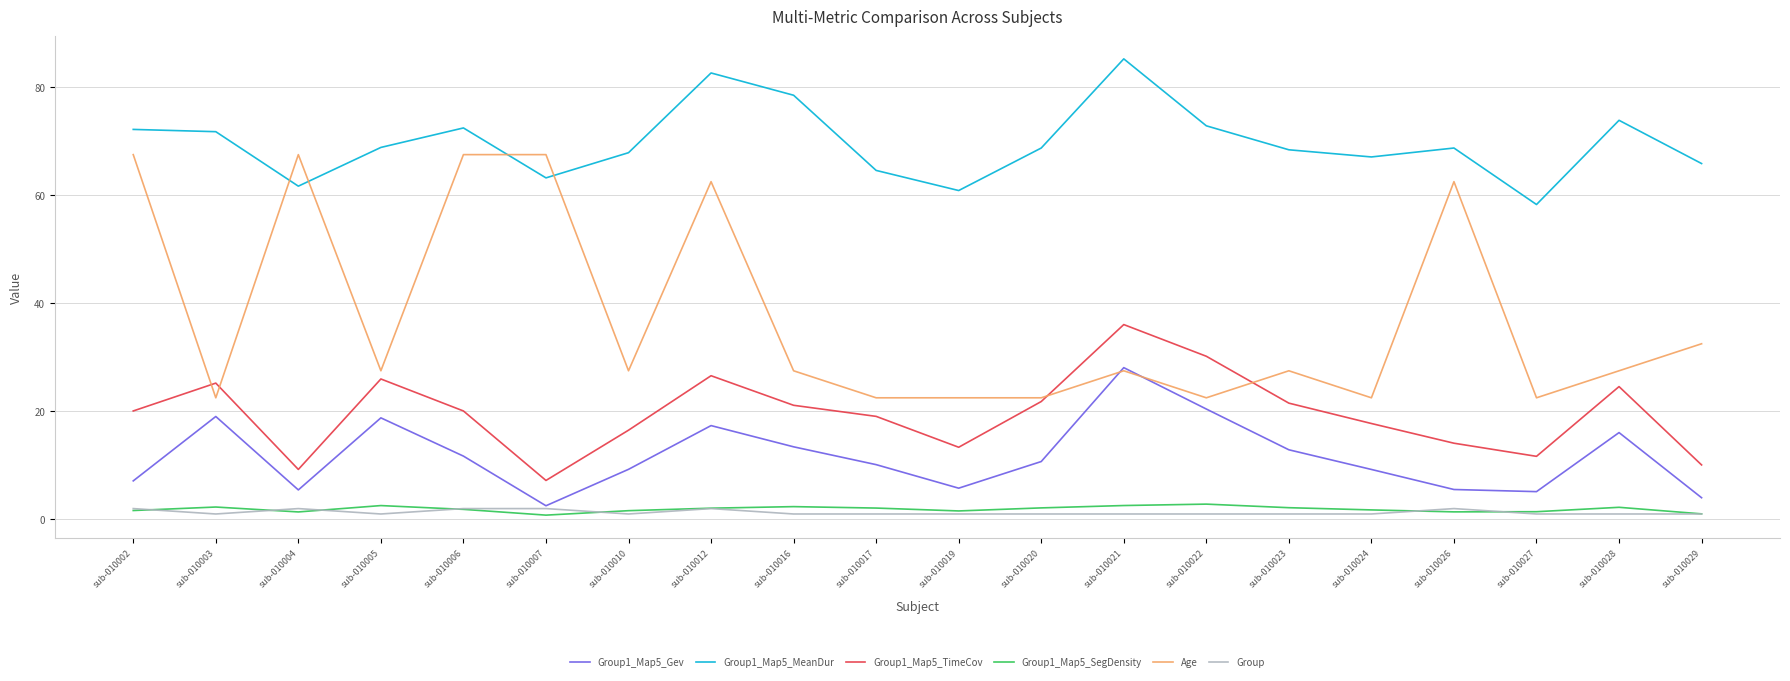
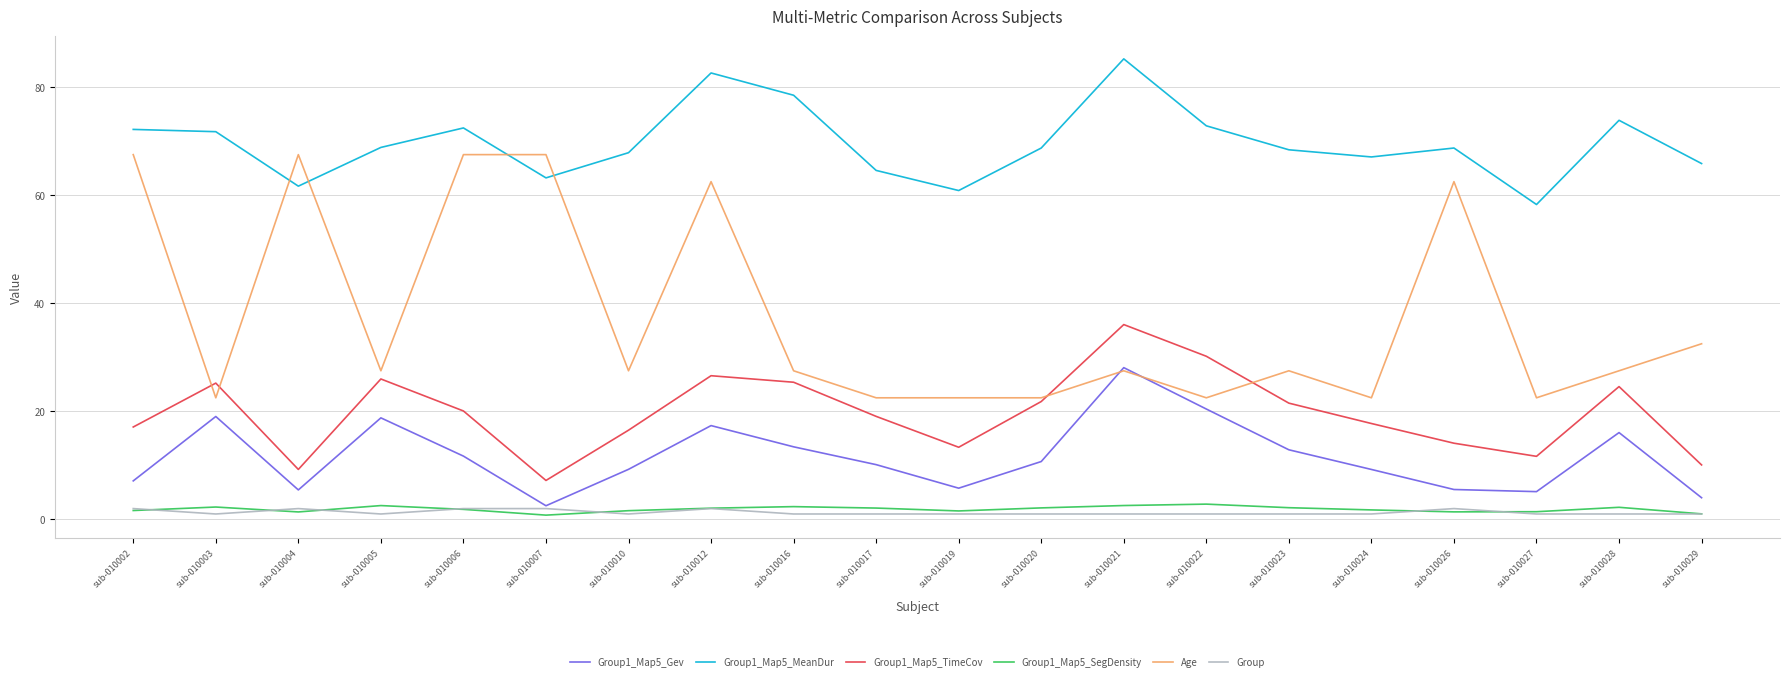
Group1_Map5_TimeCov, sub-010002: 20 -> 17
Group1_Map5_TimeCov, sub-010016: 21 -> 25
